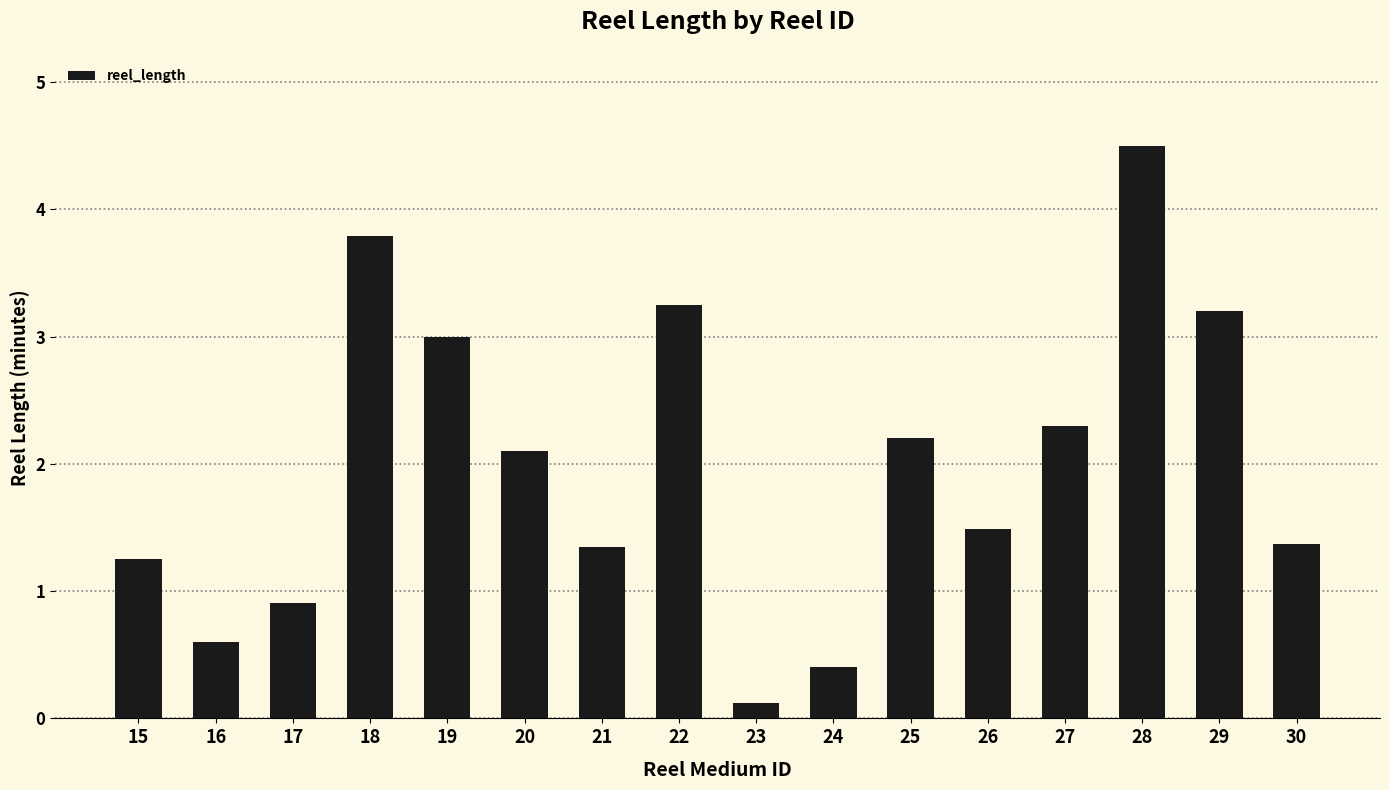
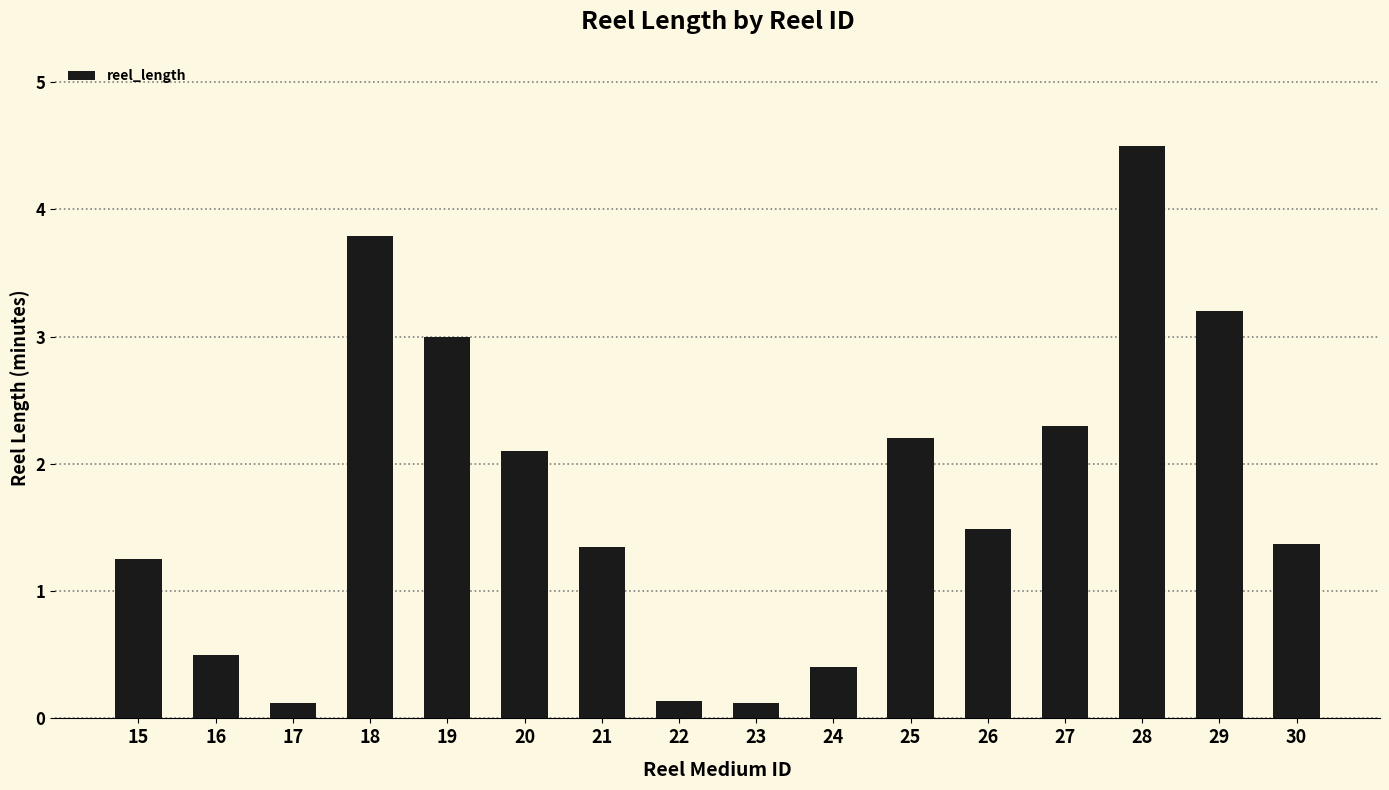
16: 0.6 -> 0.5
17: 0.91 -> 0.12
22: 3.25 -> 0.14
